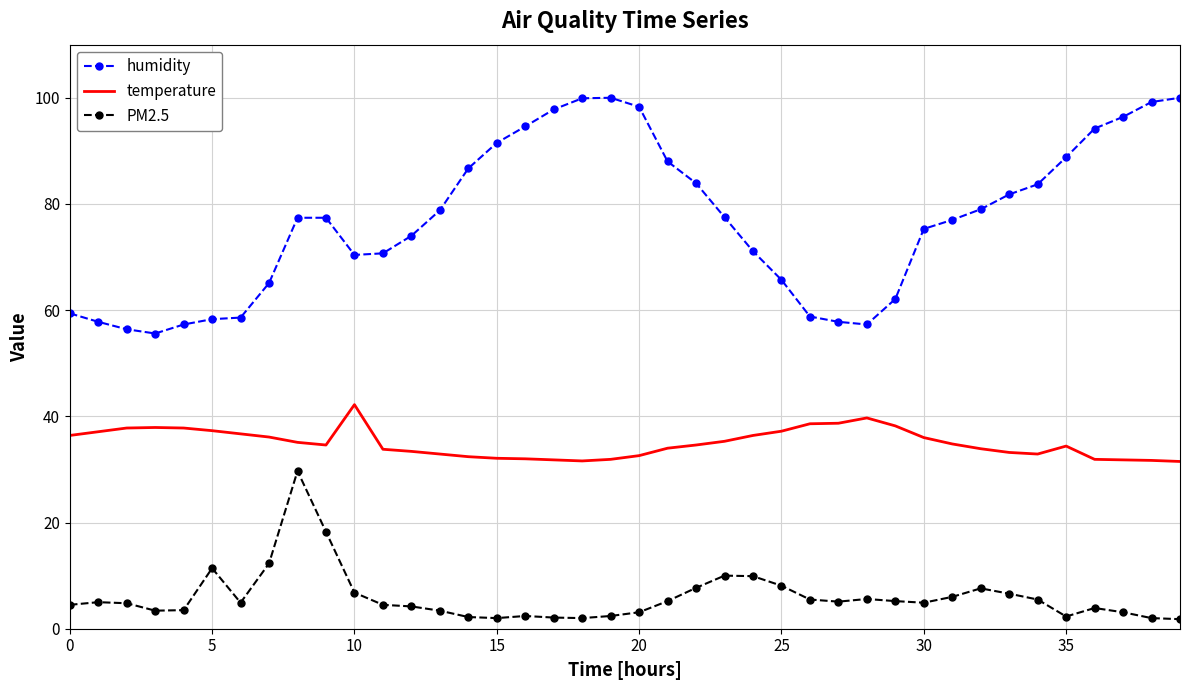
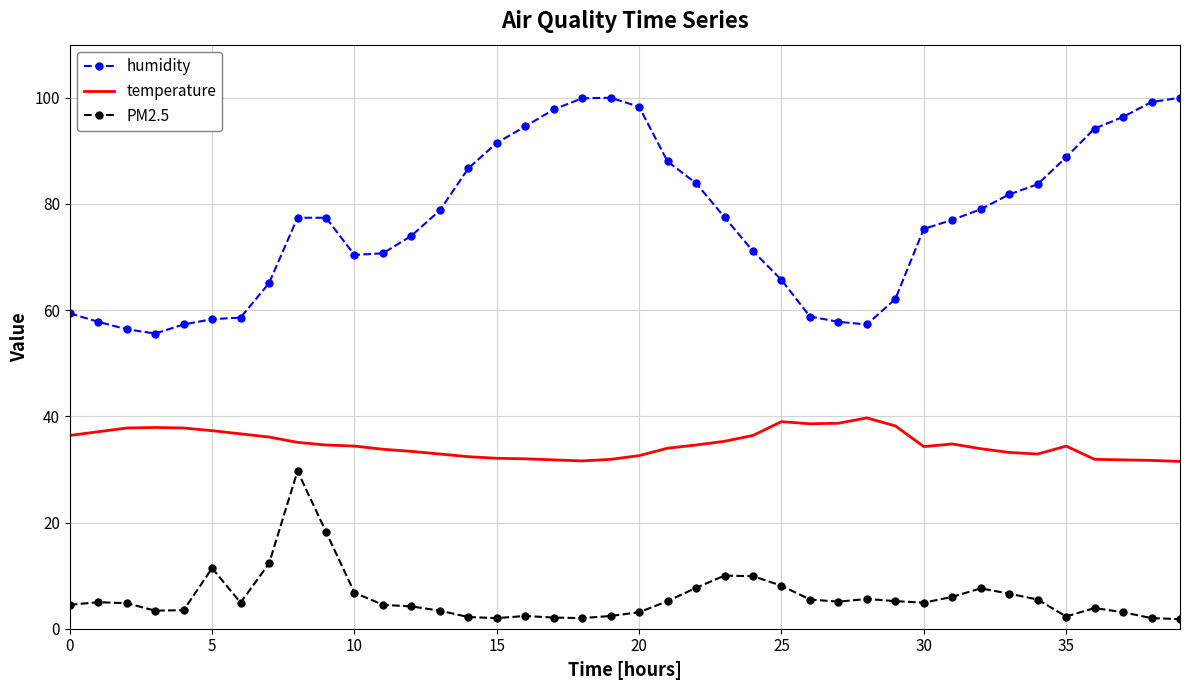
temperature, 10: 42 -> 34
temperature, 25: 37 -> 39
temperature, 30: 36 -> 34
